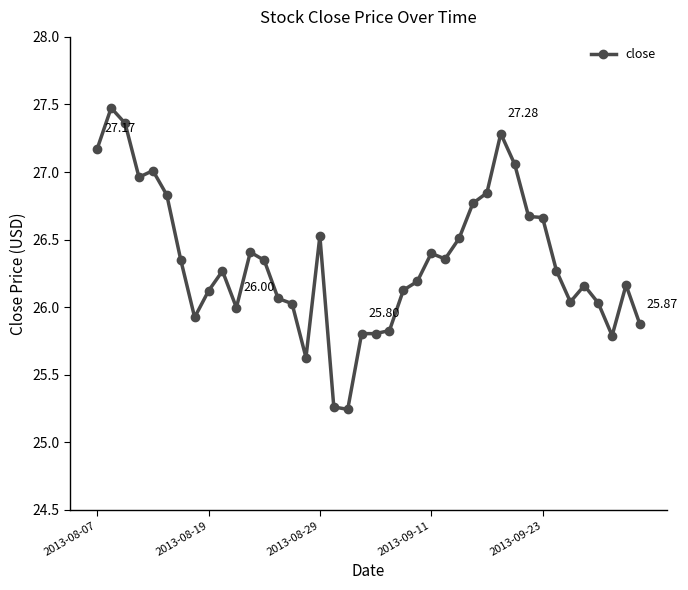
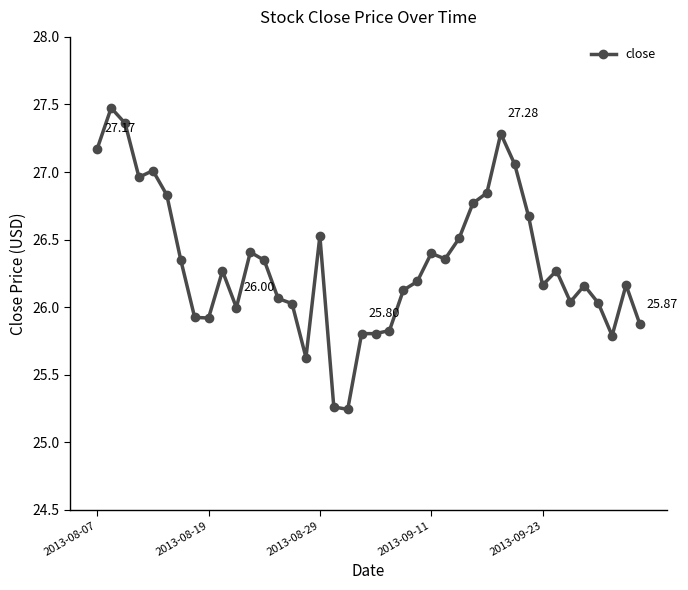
2013-08-19: 26.12 -> 25.92
2013-09-23: 26.66 -> 26.16
